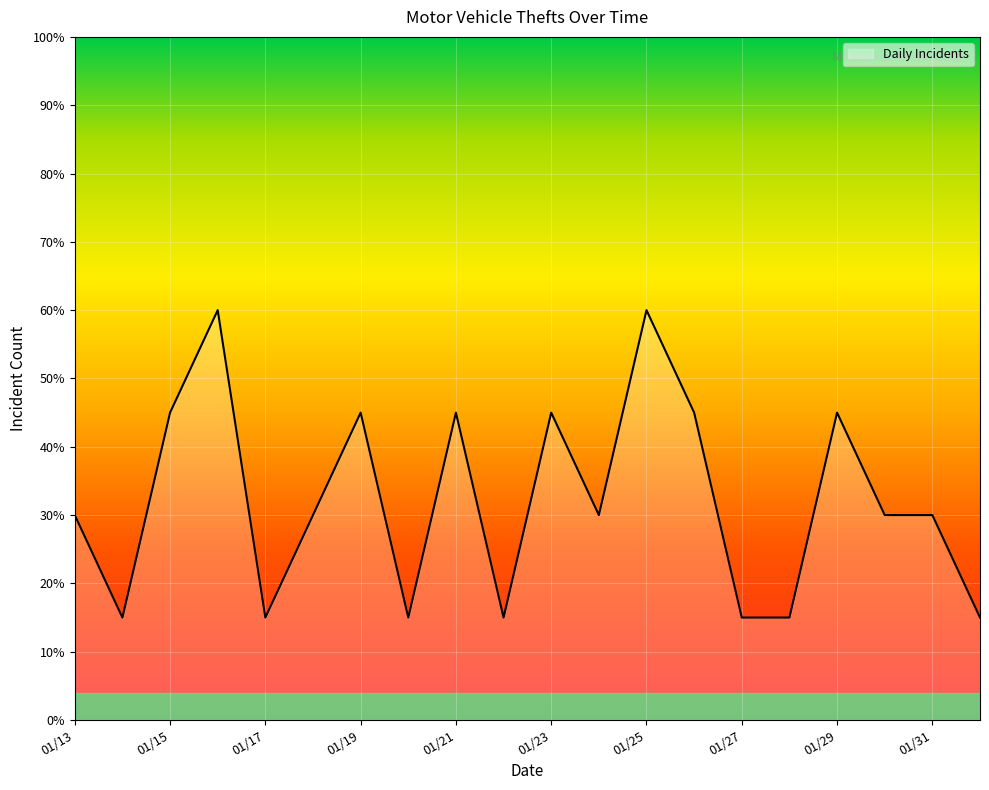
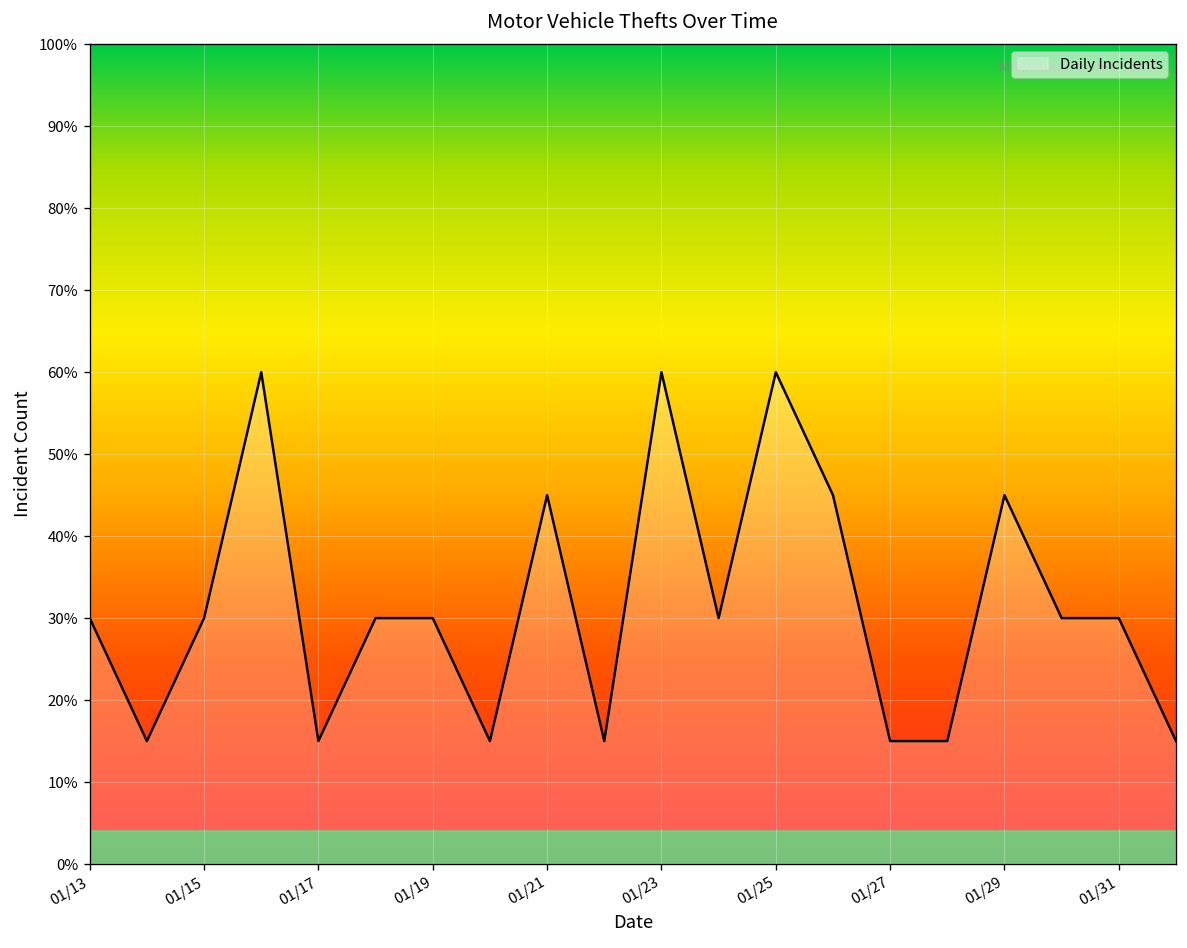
01/15: 45% -> 30%
01/19: 45% -> 30%
01/23: 45% -> 60%
